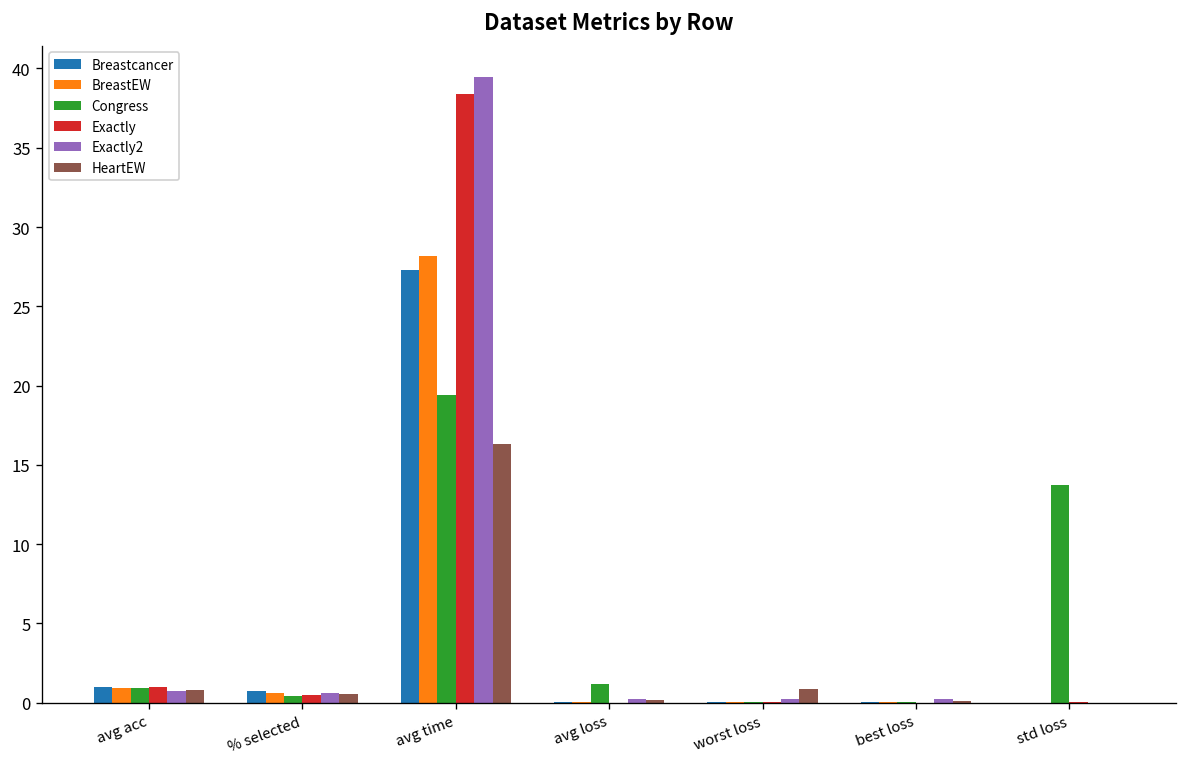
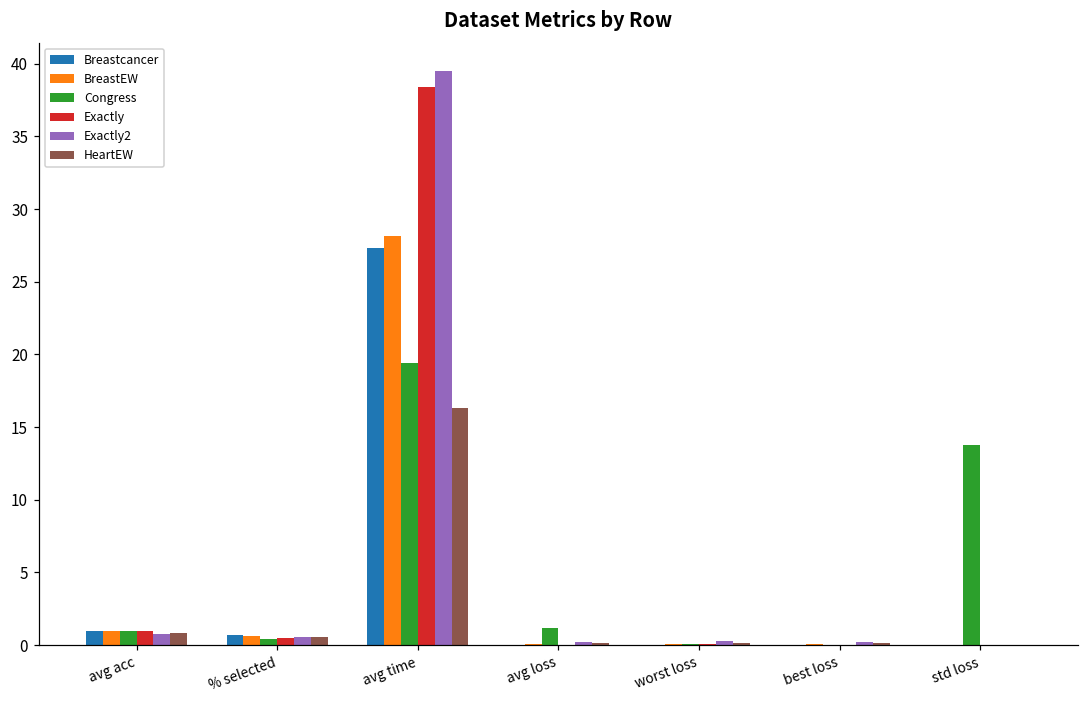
HeartEW, worst loss: 0.9 -> 0.2
